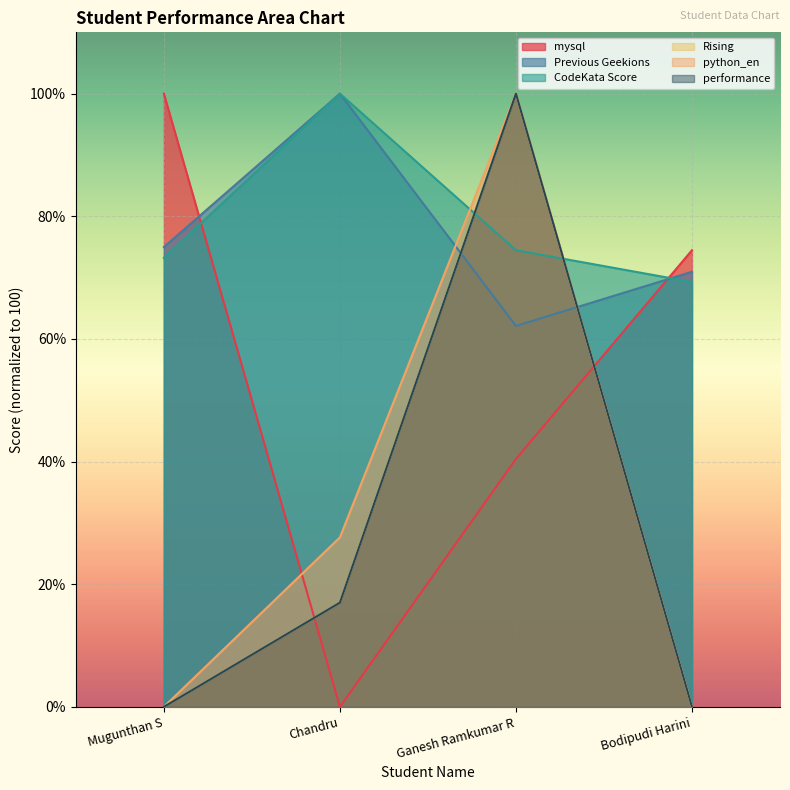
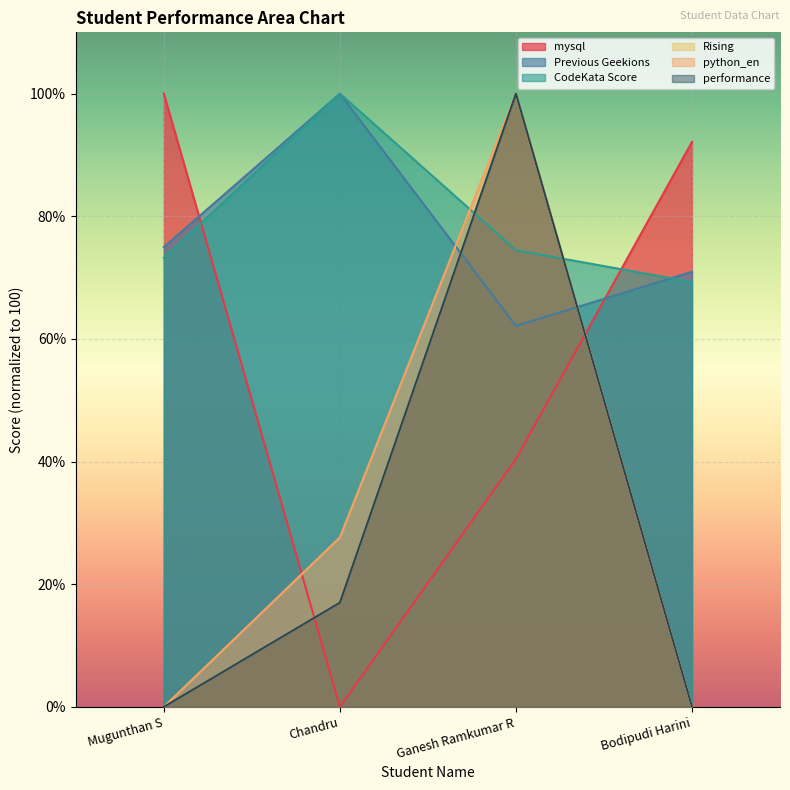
mysql, Bodipudi Harini: 74% -> 92%
